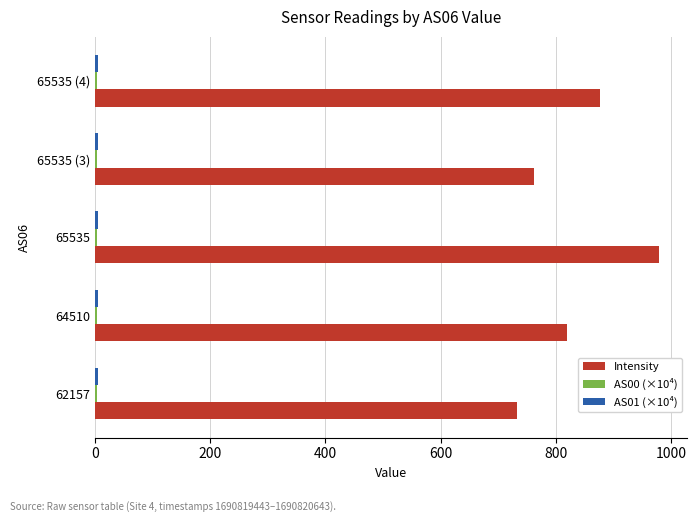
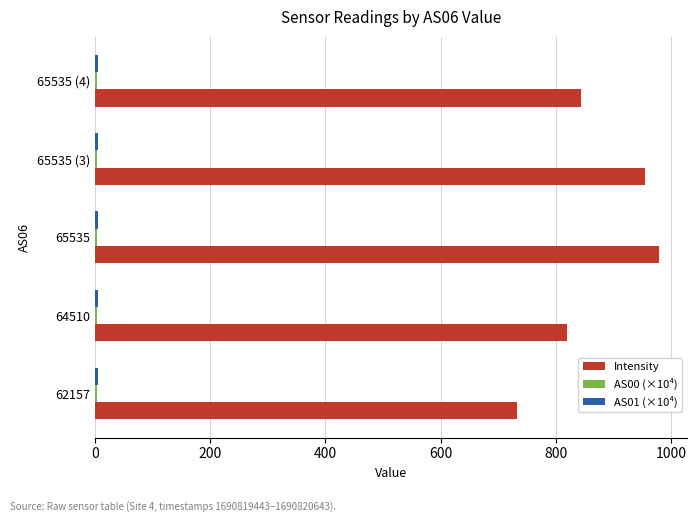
Intensity, 65535 (4): 880 -> 840
Intensity, 65535 (3): 760 -> 950
